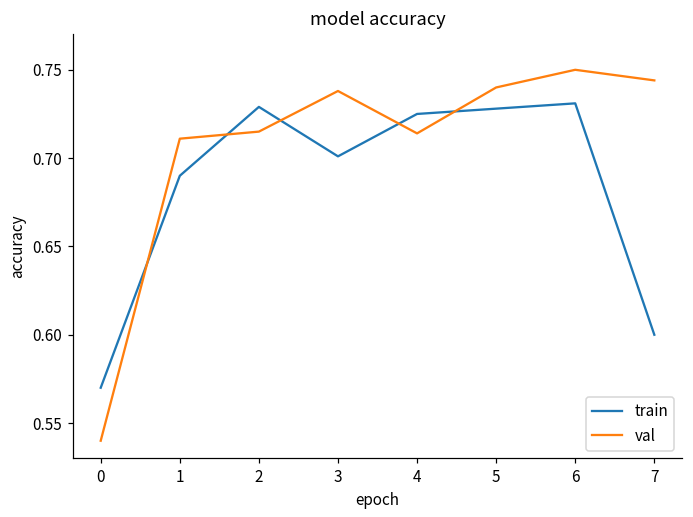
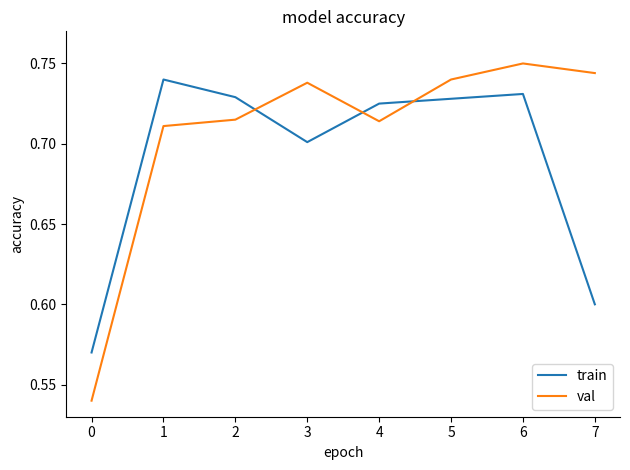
train, 1: 0.69 -> 0.74
